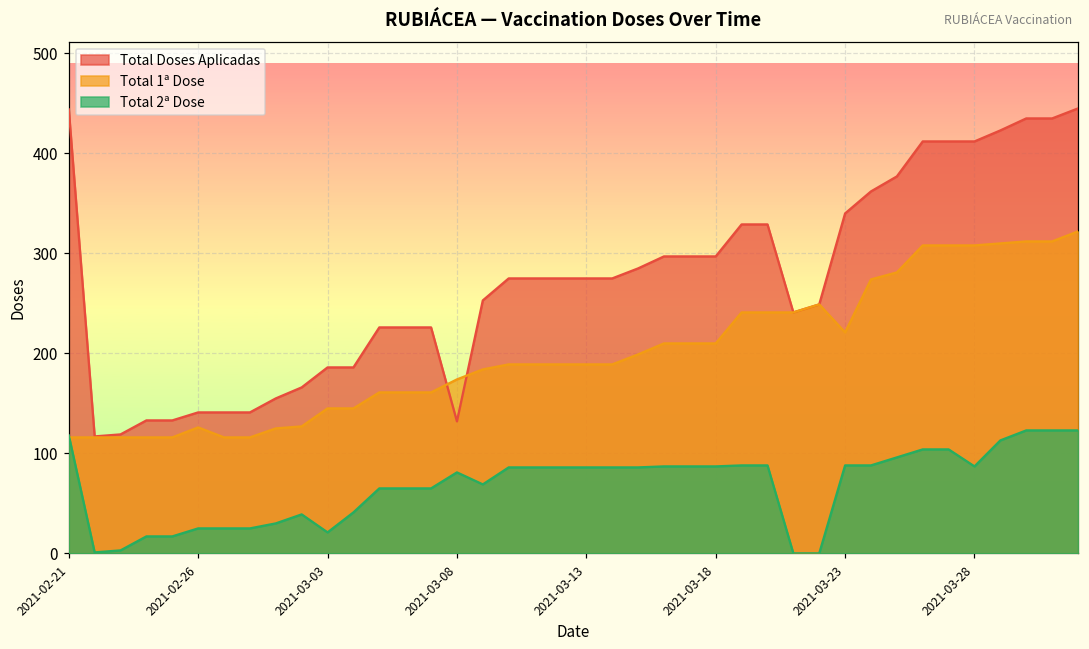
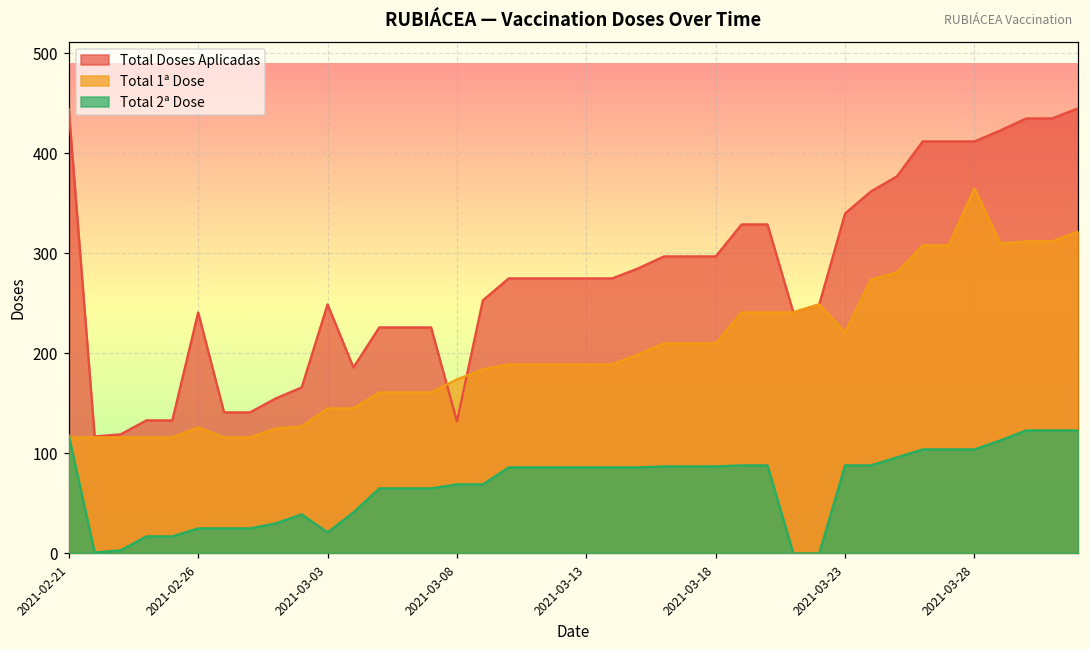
Total Doses Aplicadas, 2021-02-26: 140 -> 240
Total Doses Aplicadas, 2021-03-03: 190 -> 250
Total 2ª Dose, 2021-03-08: 80 -> 70
Total 1ª Dose, 2021-03-28: 310 -> 370
Total 2ª Dose, 2021-03-28: 90 -> 100
